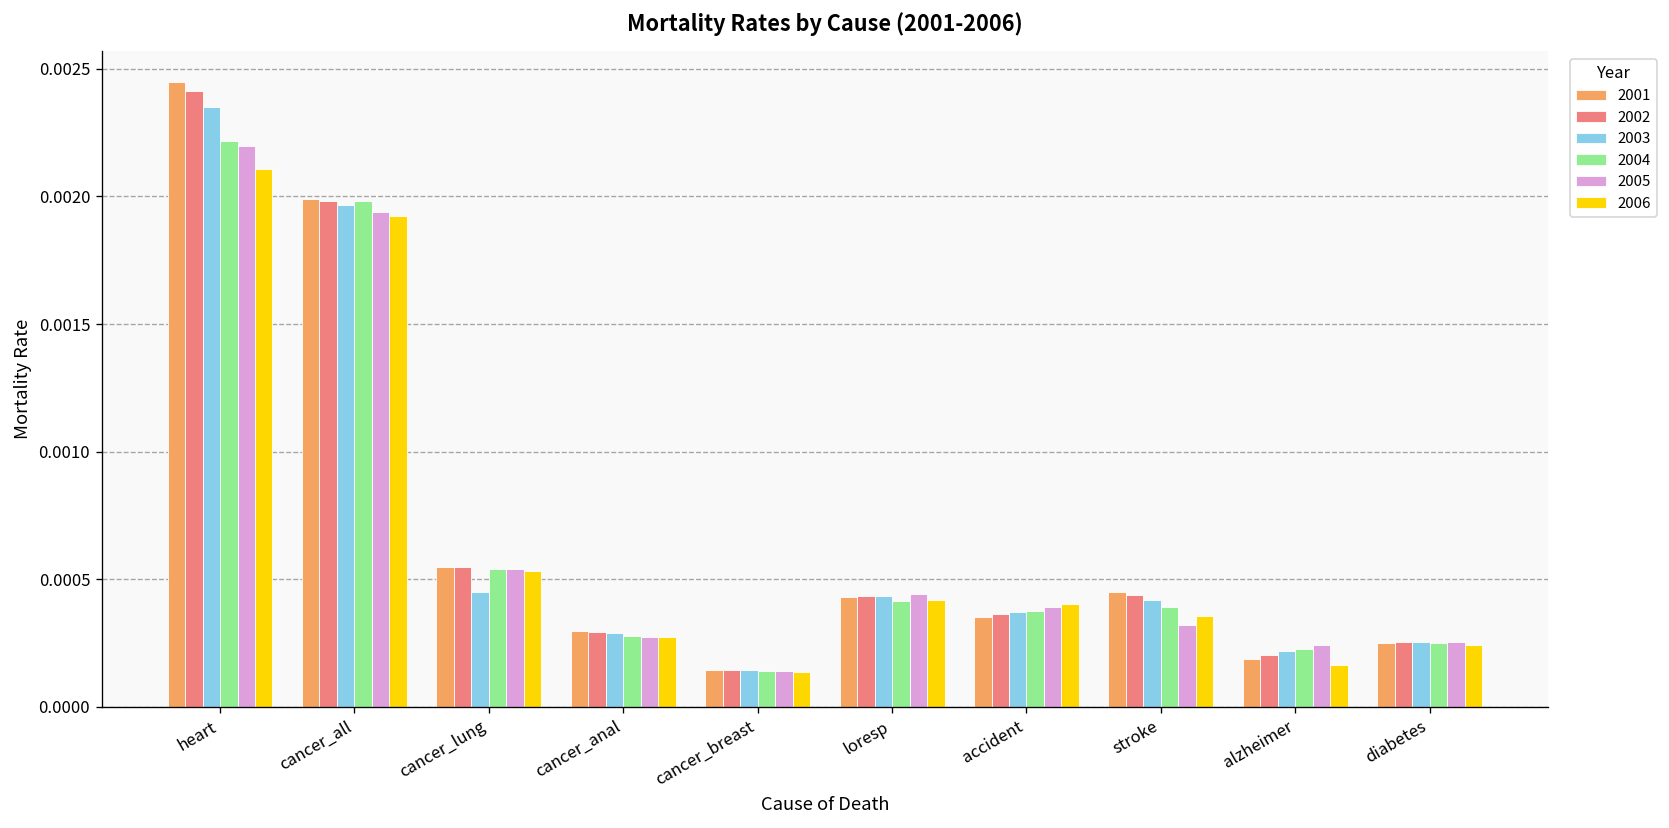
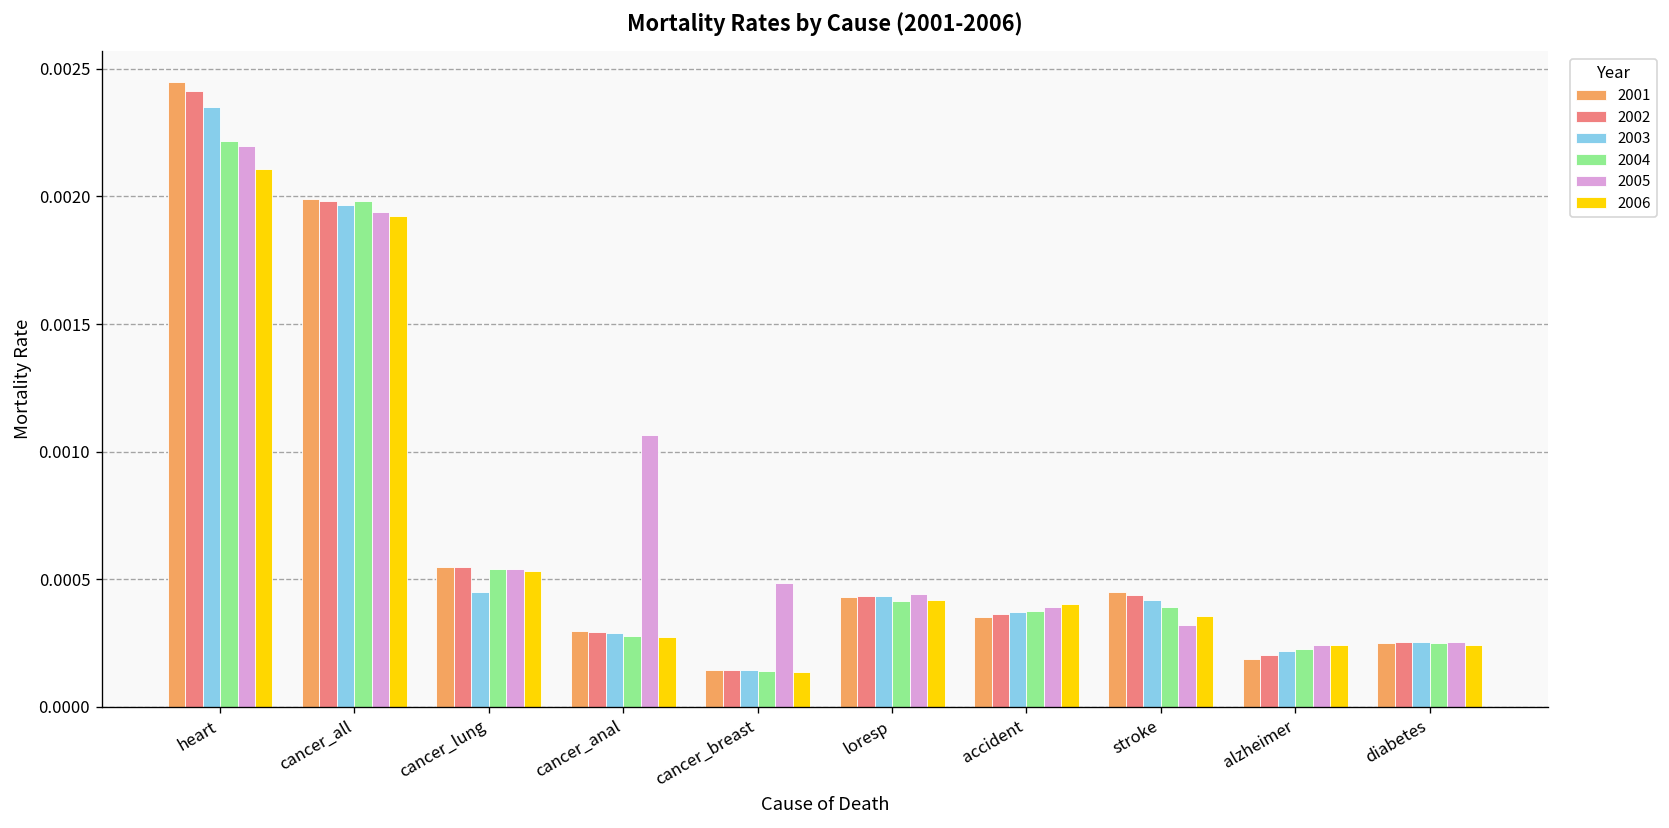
2005, cancer_anal: 0.00027 -> 0.00107
2005, cancer_breast: 0.00014 -> 0.00049
2006, alzheimer: 0.00016 -> 0.00024
